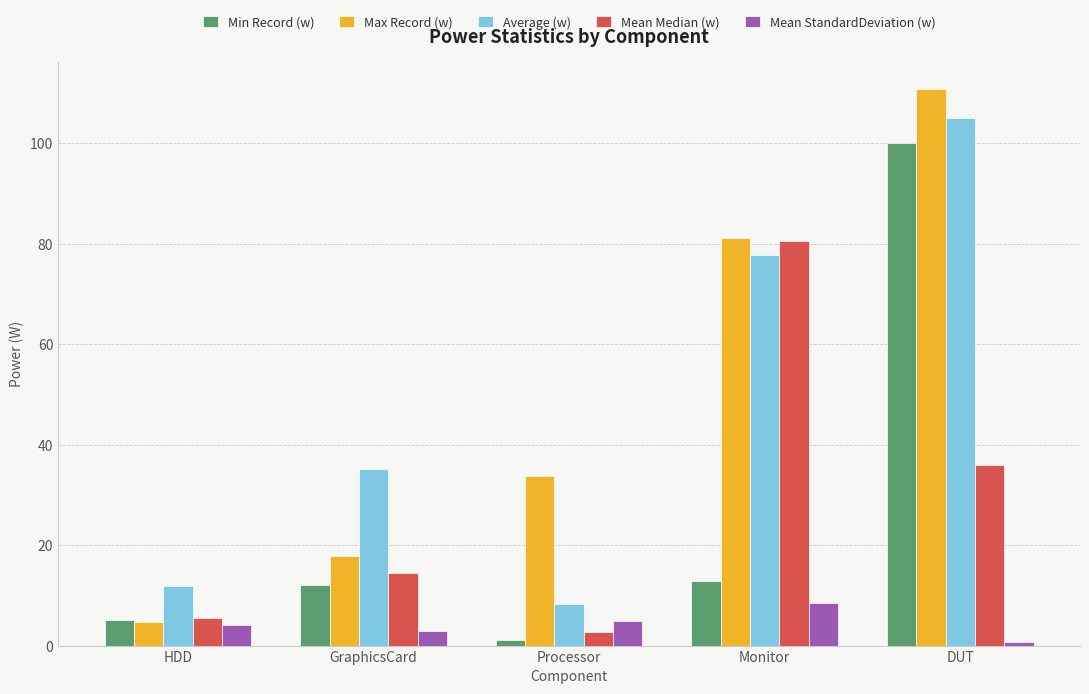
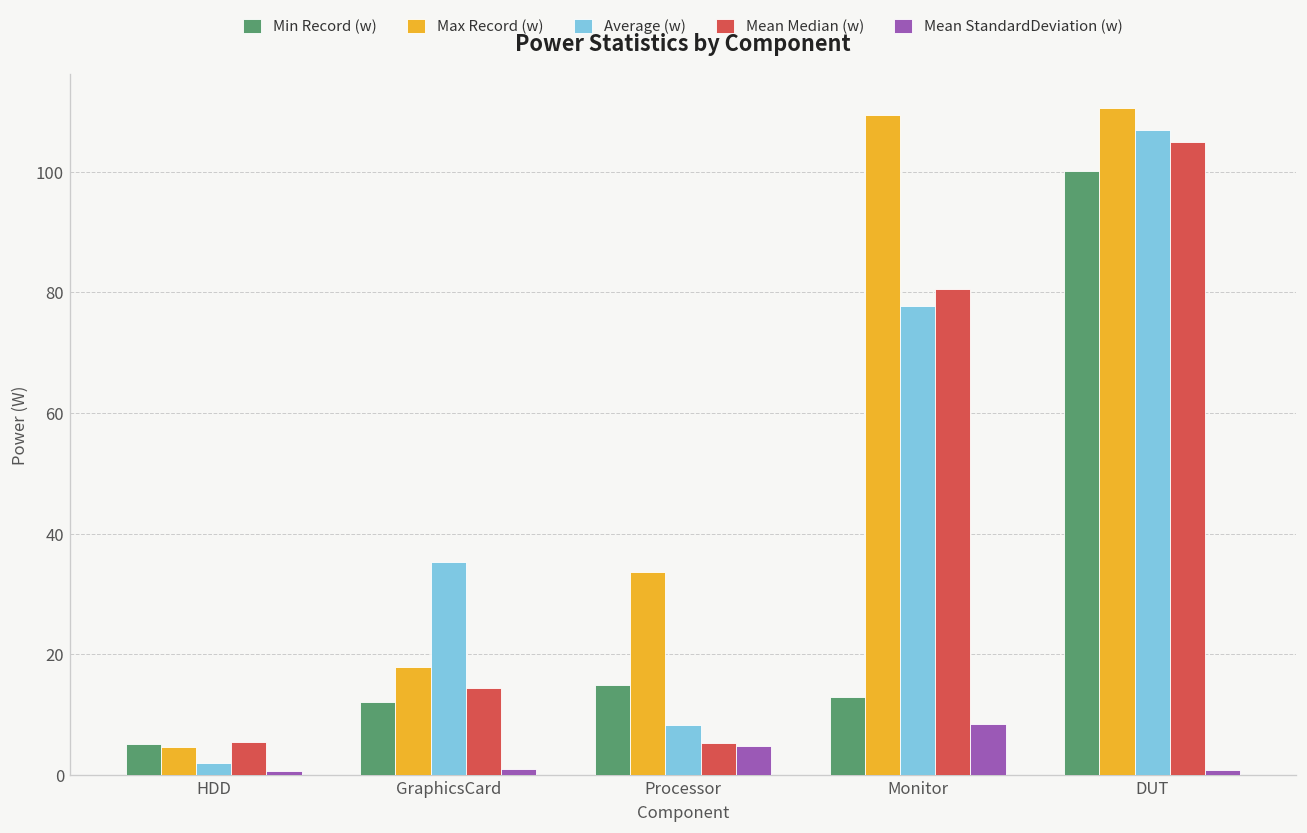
Average (w), HDD: 12 -> 2
Mean StandardDeviation (w), HDD: 4 -> 1
Mean StandardDeviation (w), GraphicsCard: 3 -> 1
Min Record (w), Processor: 1 -> 15
Mean Median (w), Processor: 3 -> 5
Max Record (w), Monitor: 81 -> 109
Average (w), DUT: 105 -> 107
Mean Median (w), DUT: 36 -> 105
